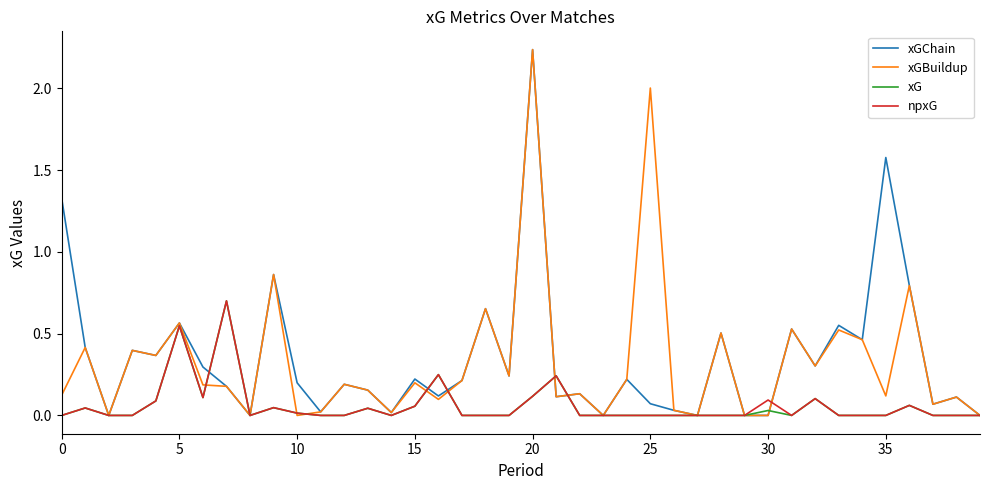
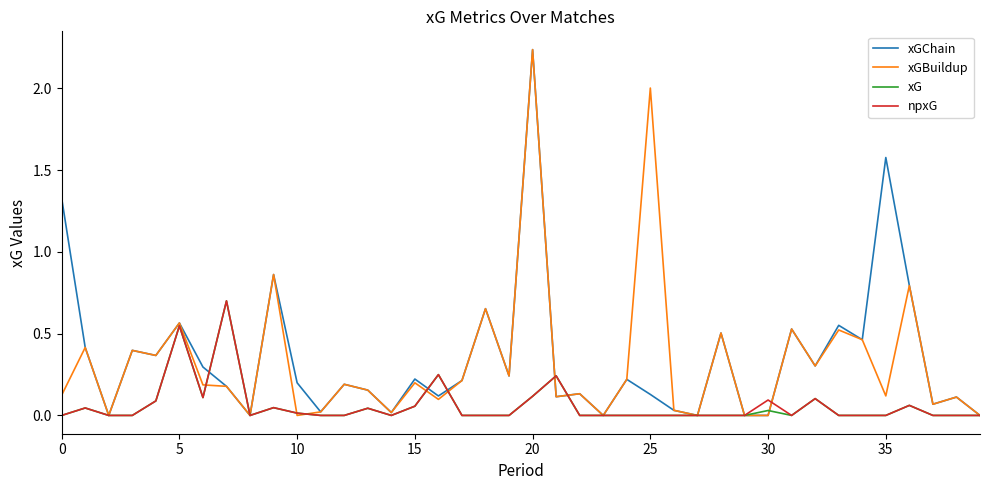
xGChain, 25: 0.07 -> 0.13
